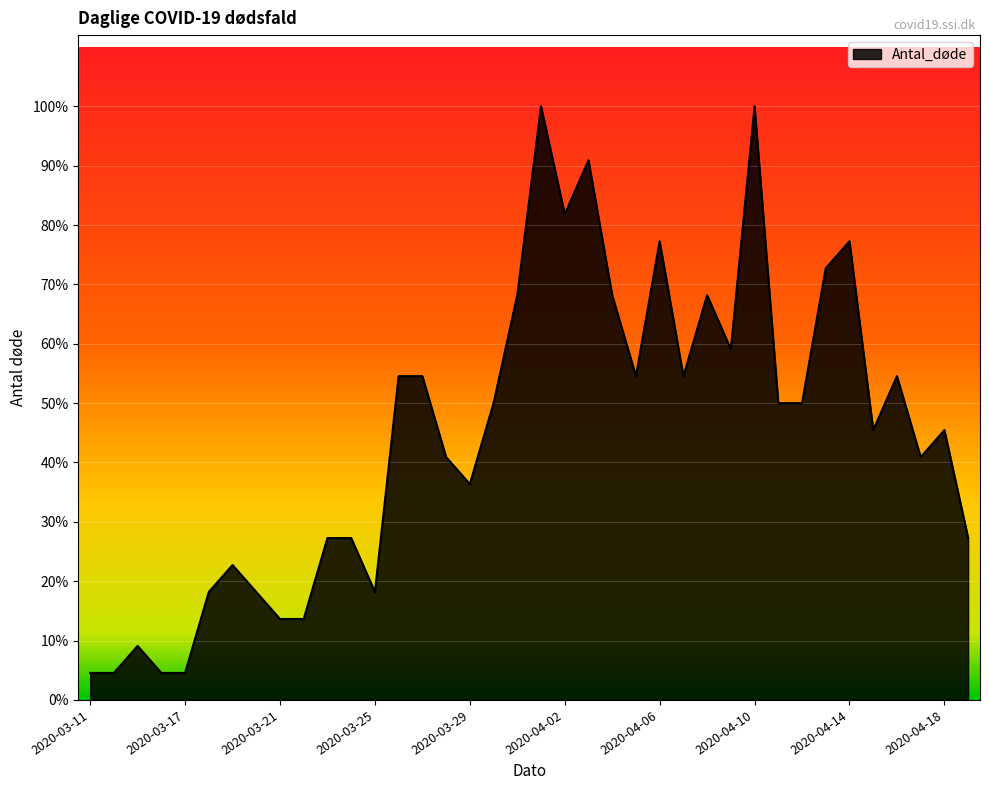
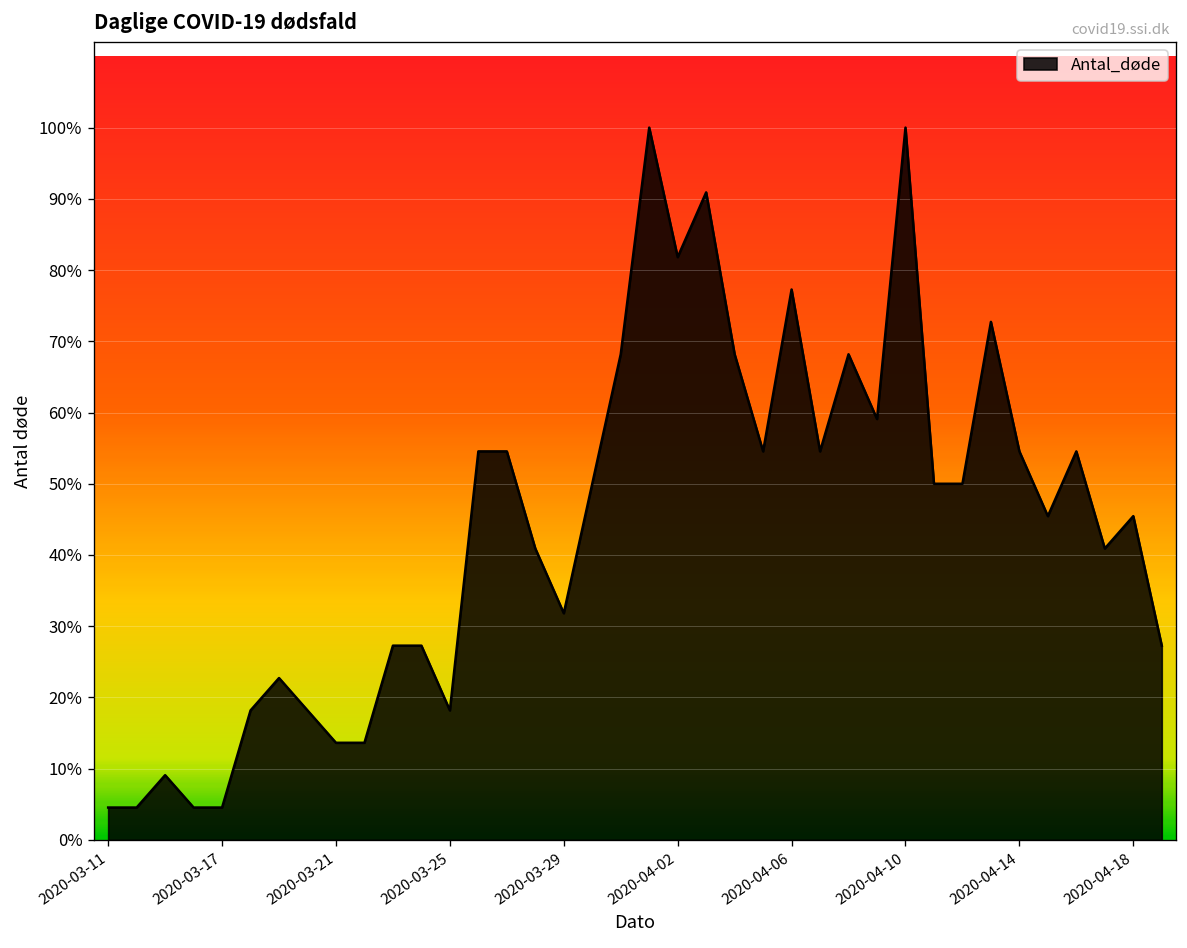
2020-03-29: 36% -> 32%
2020-04-14: 77% -> 55%
